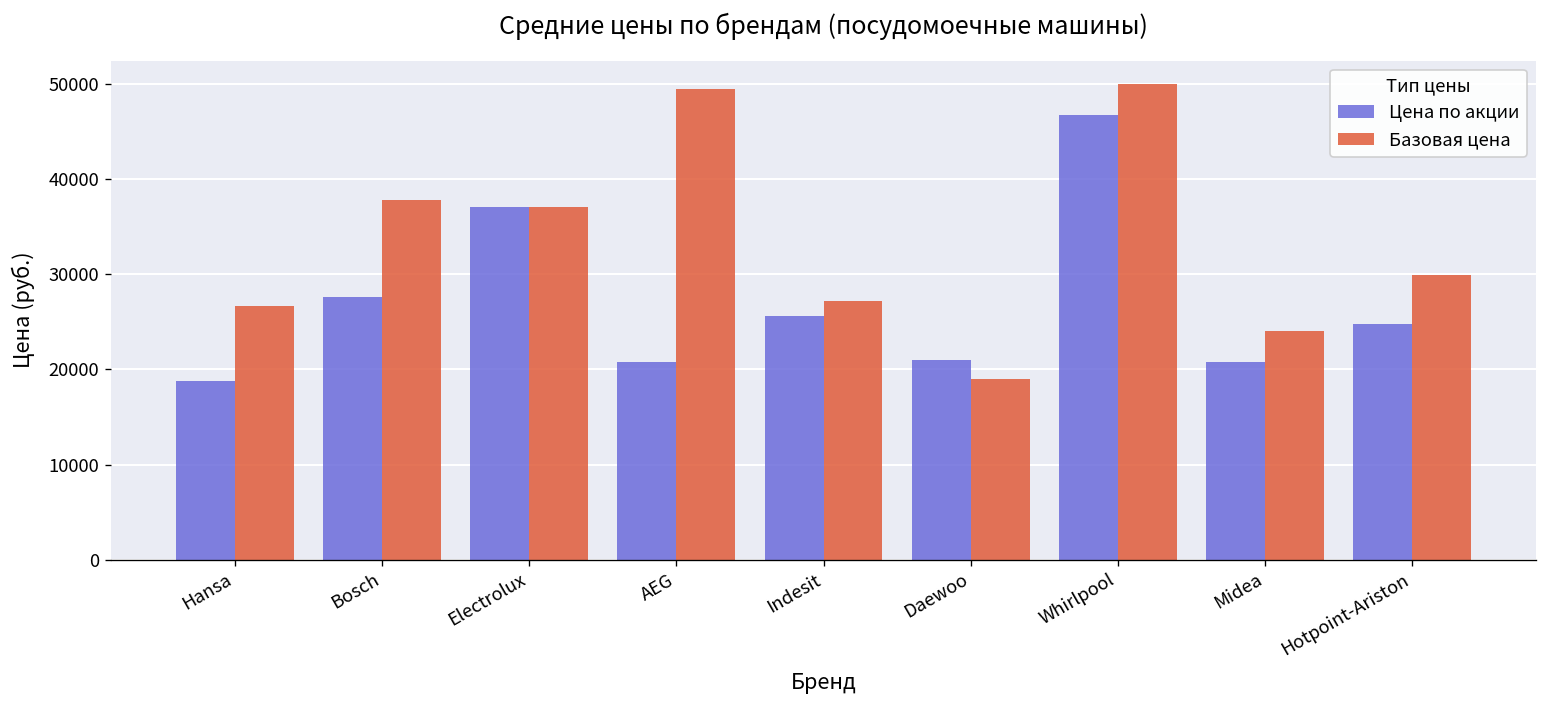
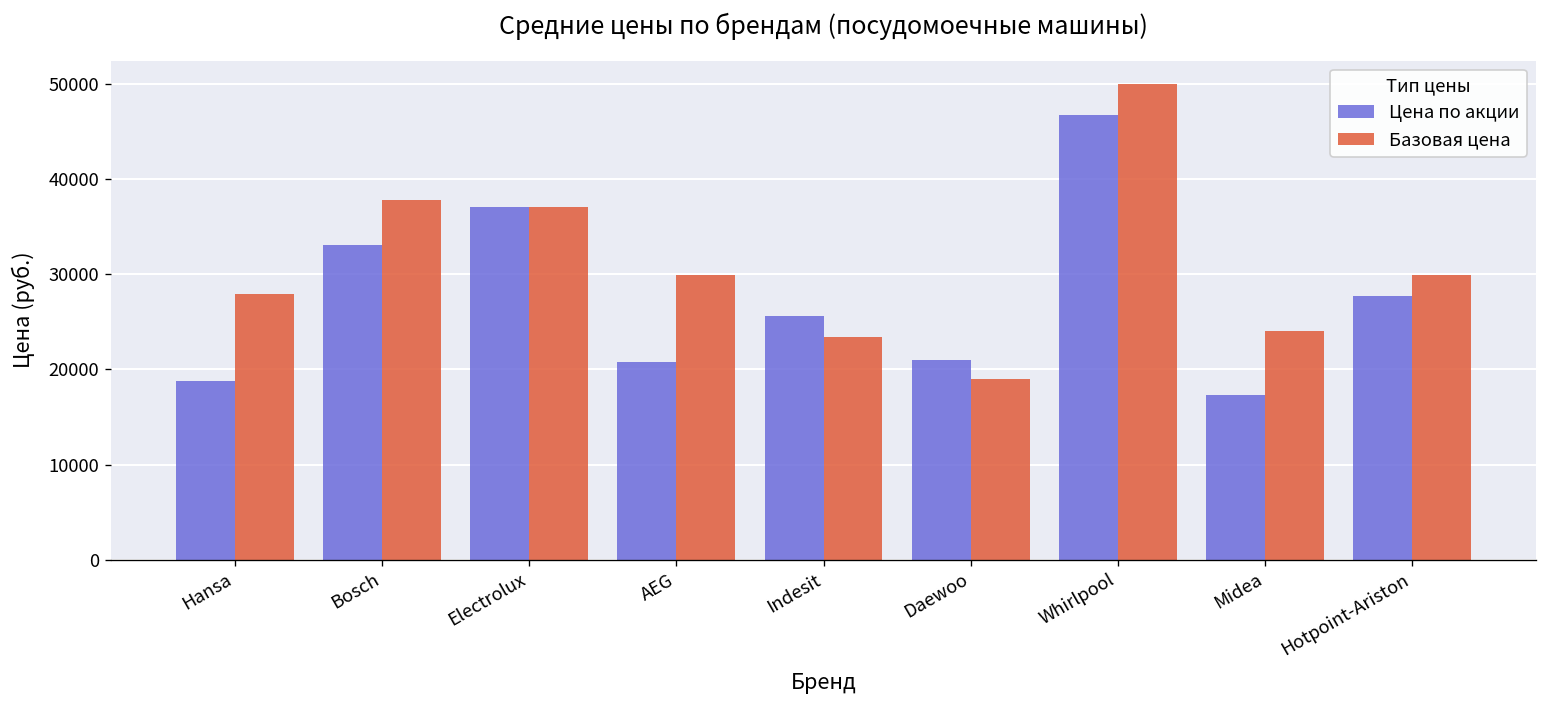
Базовая цена, Hansa: 27000 -> 28000
Цена по акции, Bosch: 28000 -> 33000
Базовая цена, AEG: 50000 -> 30000
Базовая цена, Indesit: 27000 -> 23000
Цена по акции, Midea: 21000 -> 17000
Цена по акции, Hotpoint-Ariston: 25000 -> 28000
